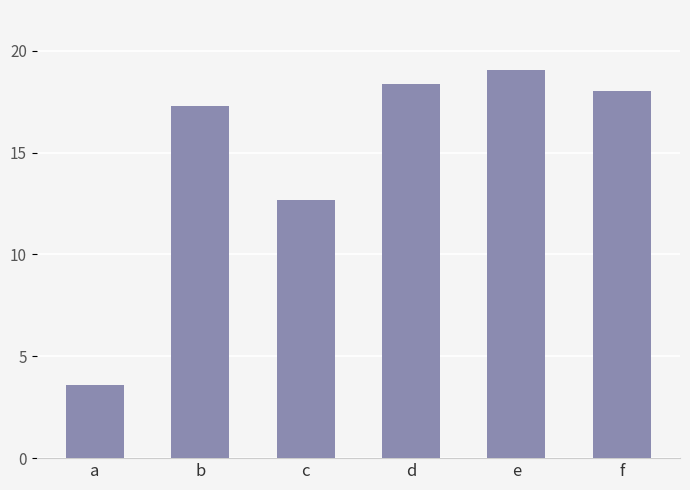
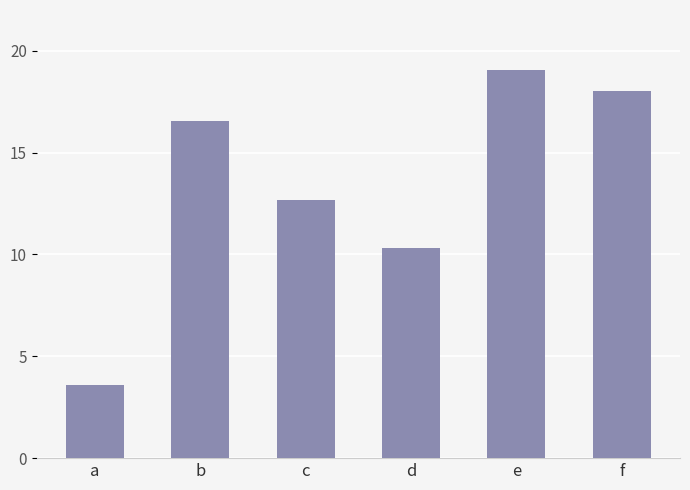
b: 17.3 -> 16.6
d: 18.4 -> 10.3
